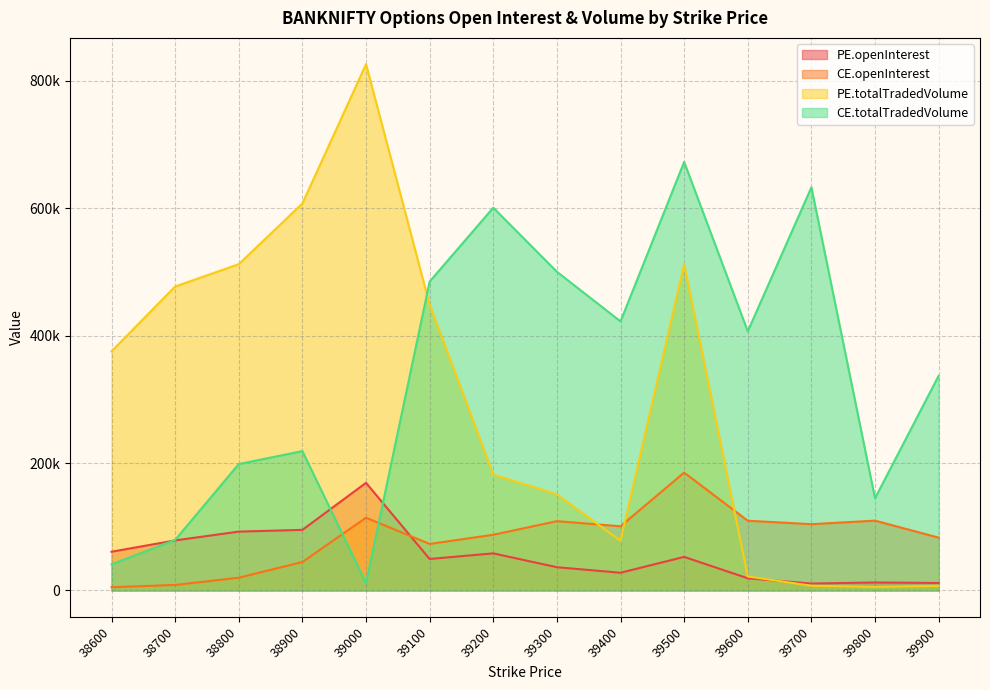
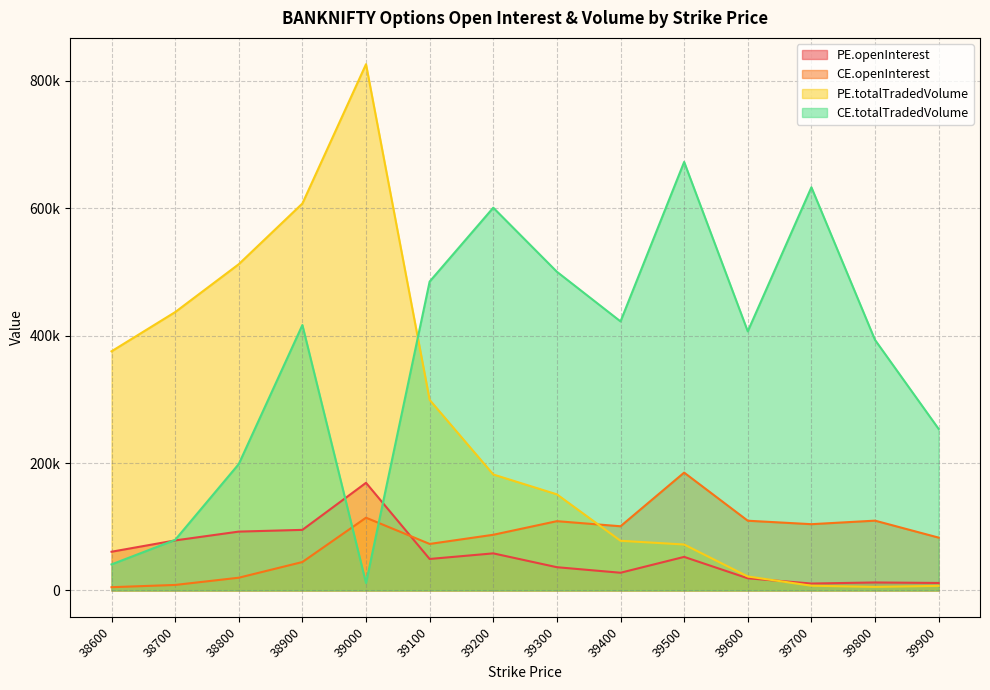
PE.totalTradedVolume, 38700: 480000 -> 440000
CE.totalTradedVolume, 38900: 220000 -> 420000
PE.totalTradedVolume, 39100: 450000 -> 300000
PE.totalTradedVolume, 39500: 510000 -> 70000
CE.totalTradedVolume, 39800: 140000 -> 390000
CE.totalTradedVolume, 39900: 340000 -> 250000
